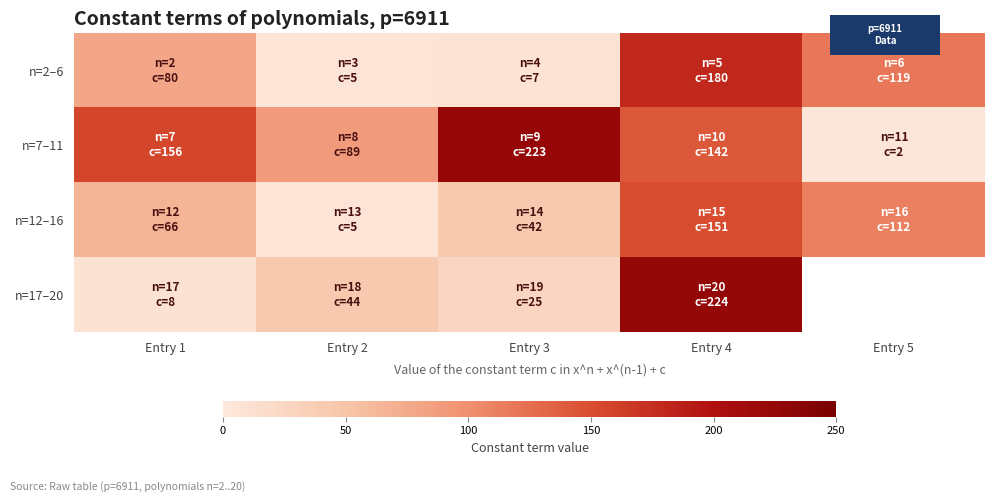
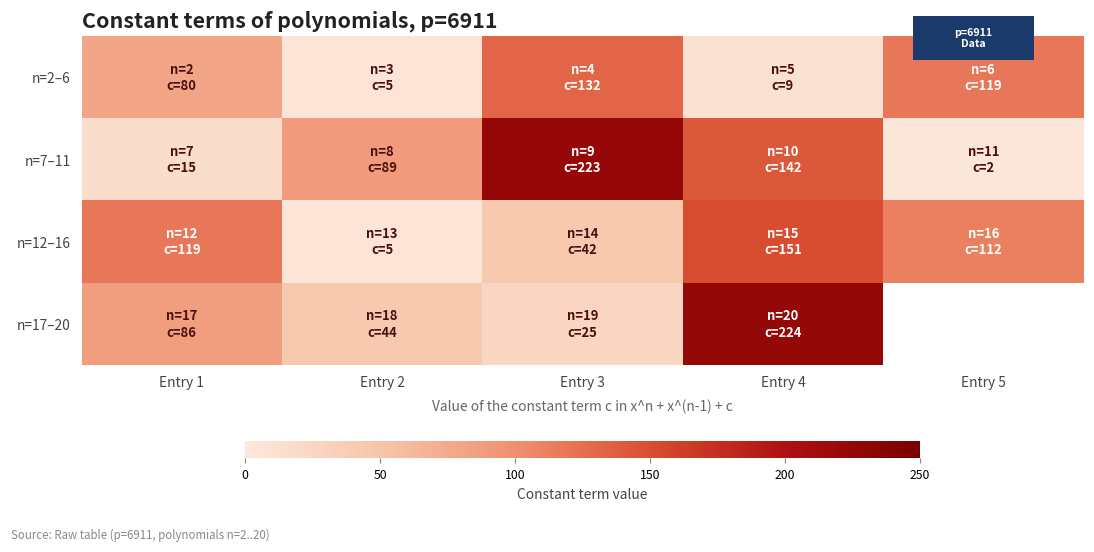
n=2–6, Entry 3: 7 -> 132
n=2–6, Entry 4: 180 -> 9
n=7–11, Entry 1: 156 -> 15
n=12–16, Entry 1: 66 -> 119
n=17–20, Entry 1: 8 -> 86
